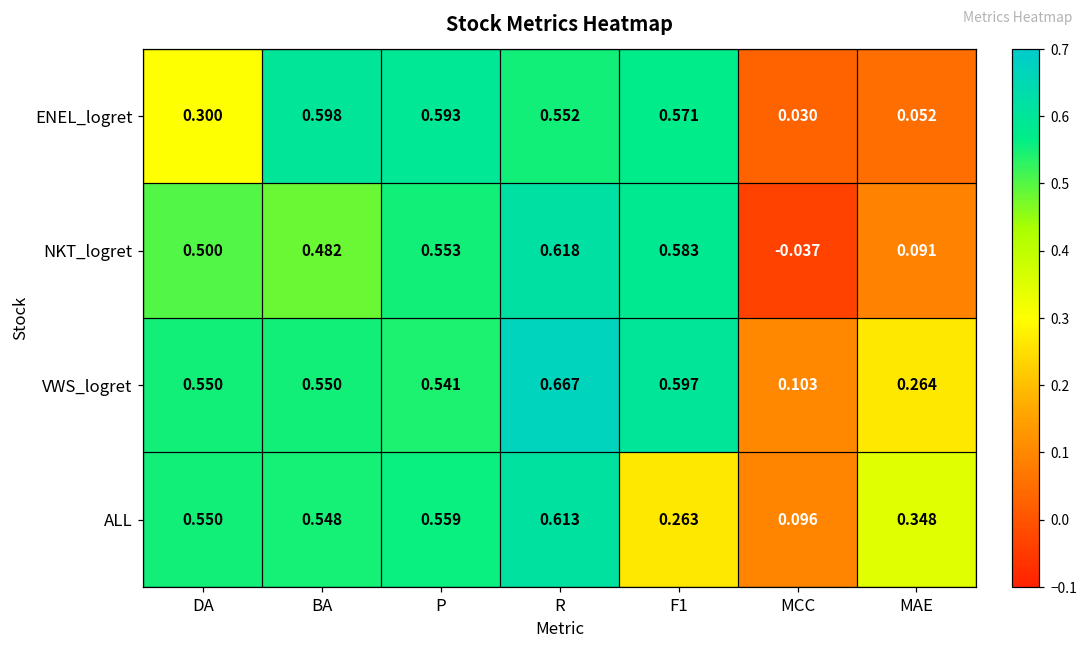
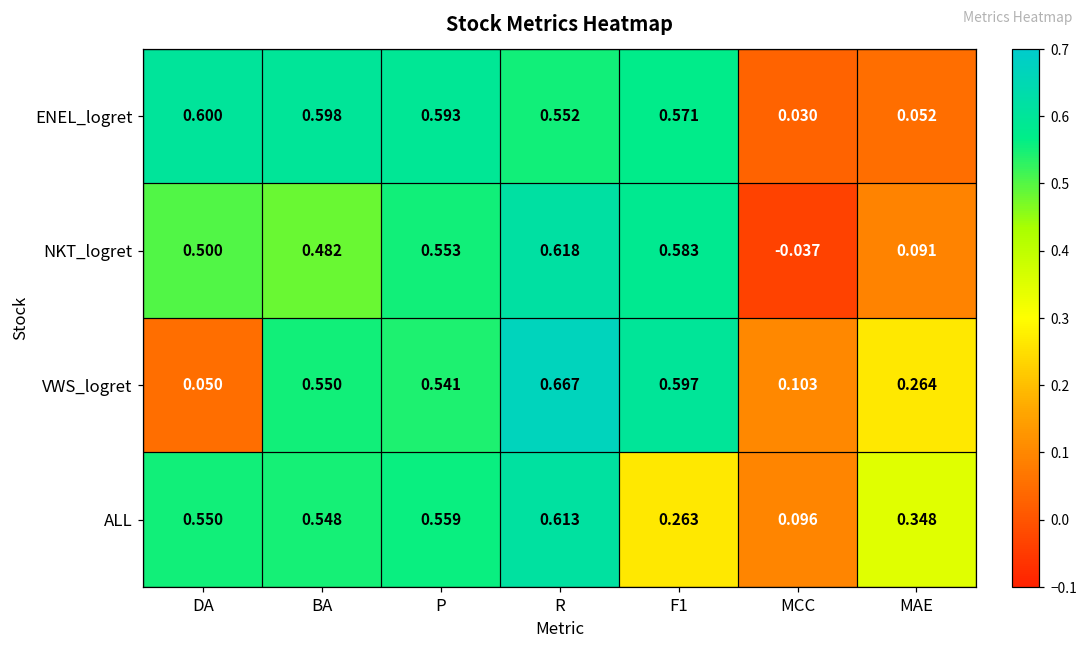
ENEL_logret, DA: 0.300 -> 0.600
VWS_logret, DA: 0.550 -> 0.050
